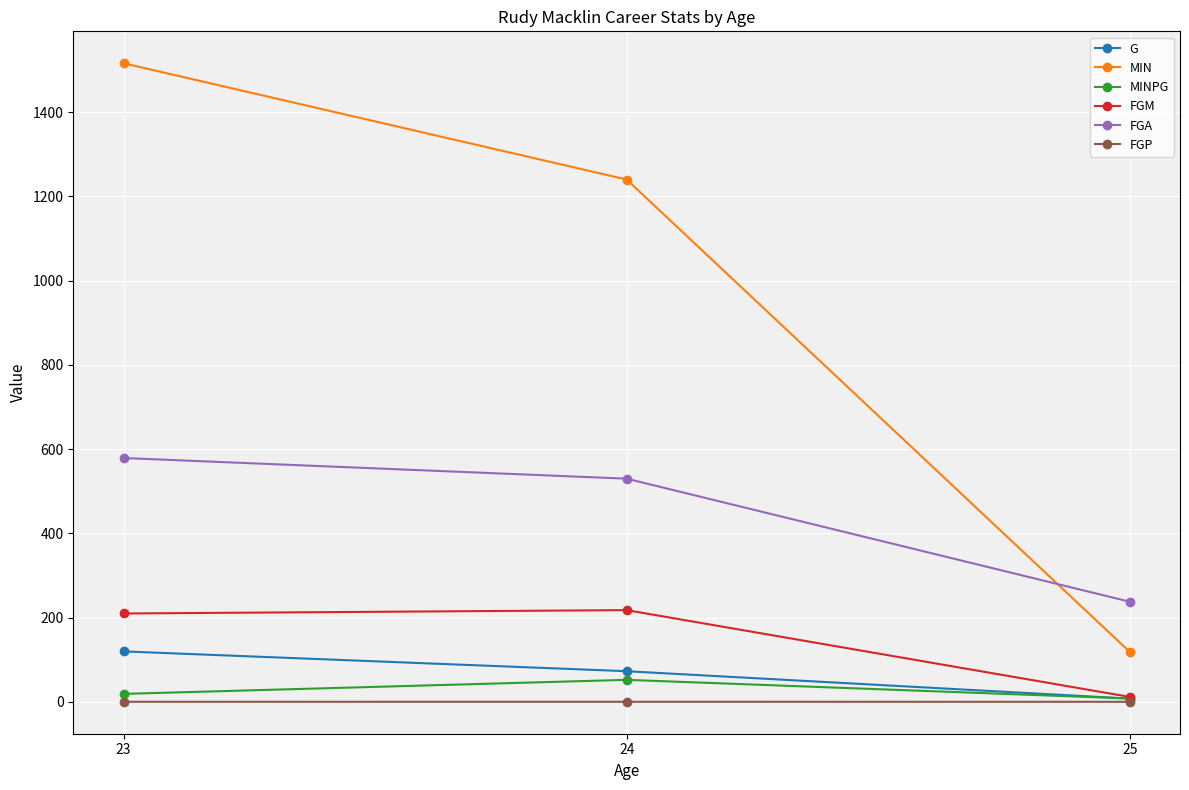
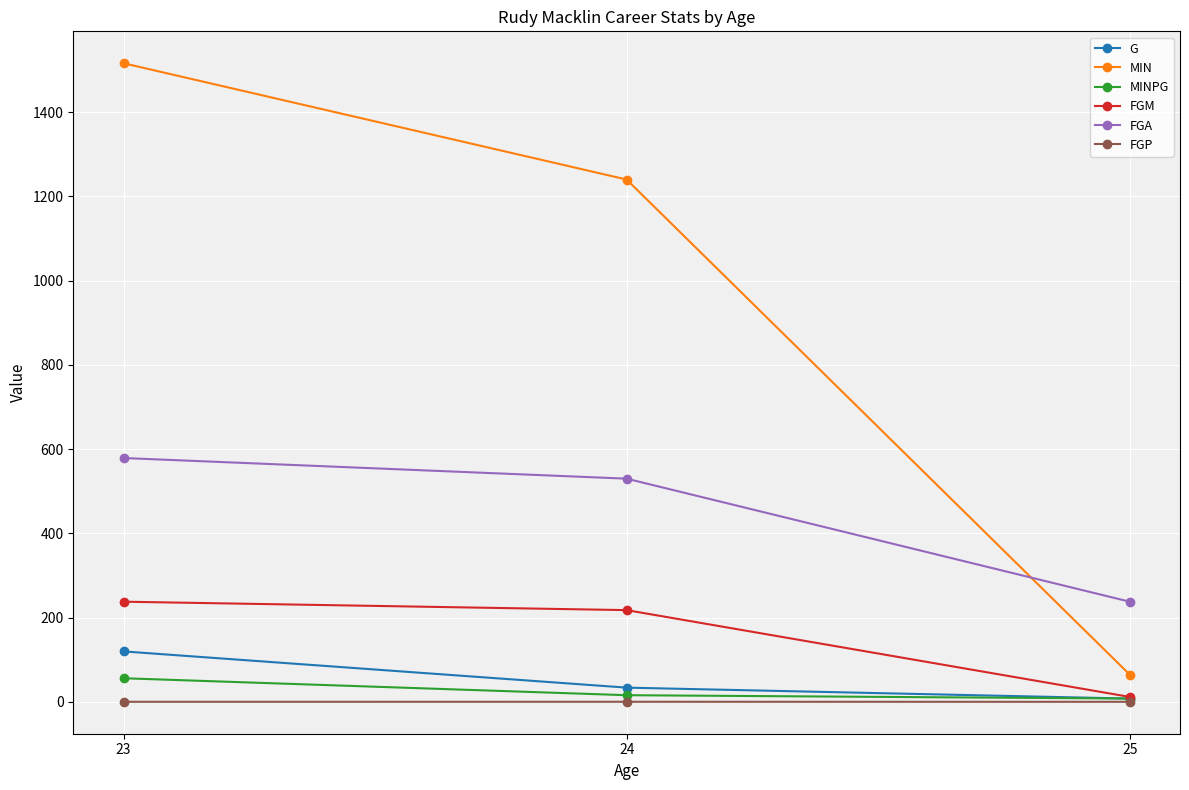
MINPG, 23: 20 -> 60
FGM, 23: 210 -> 240
G, 24: 70 -> 30
MINPG, 24: 50 -> 20
MIN, 25: 120 -> 70
